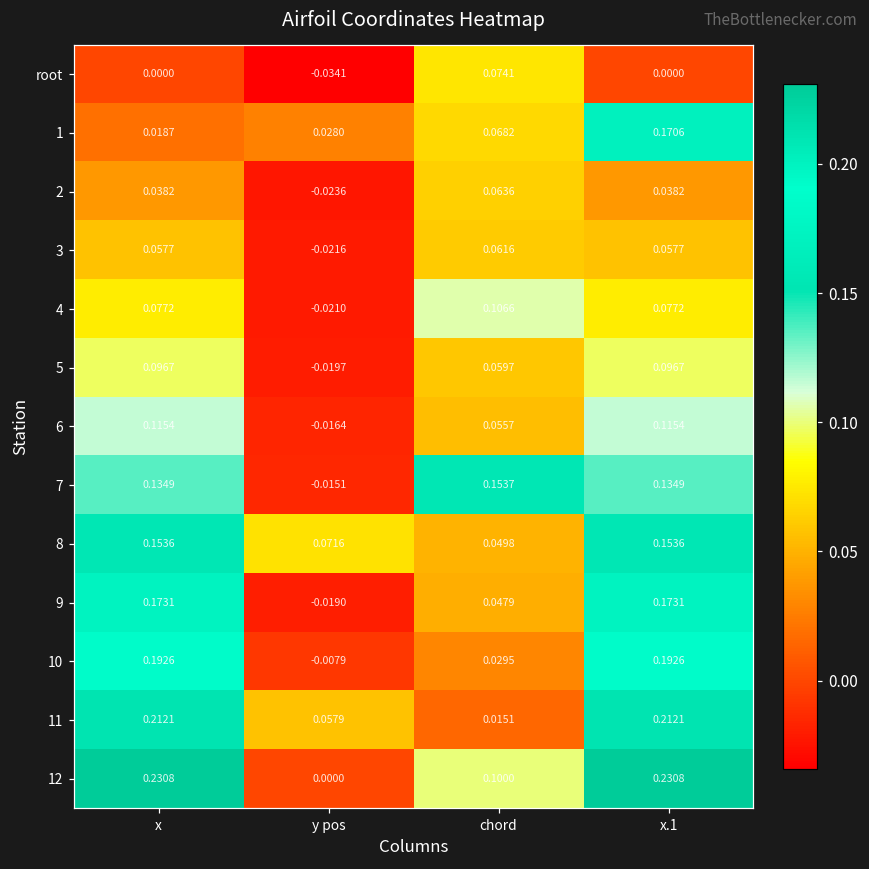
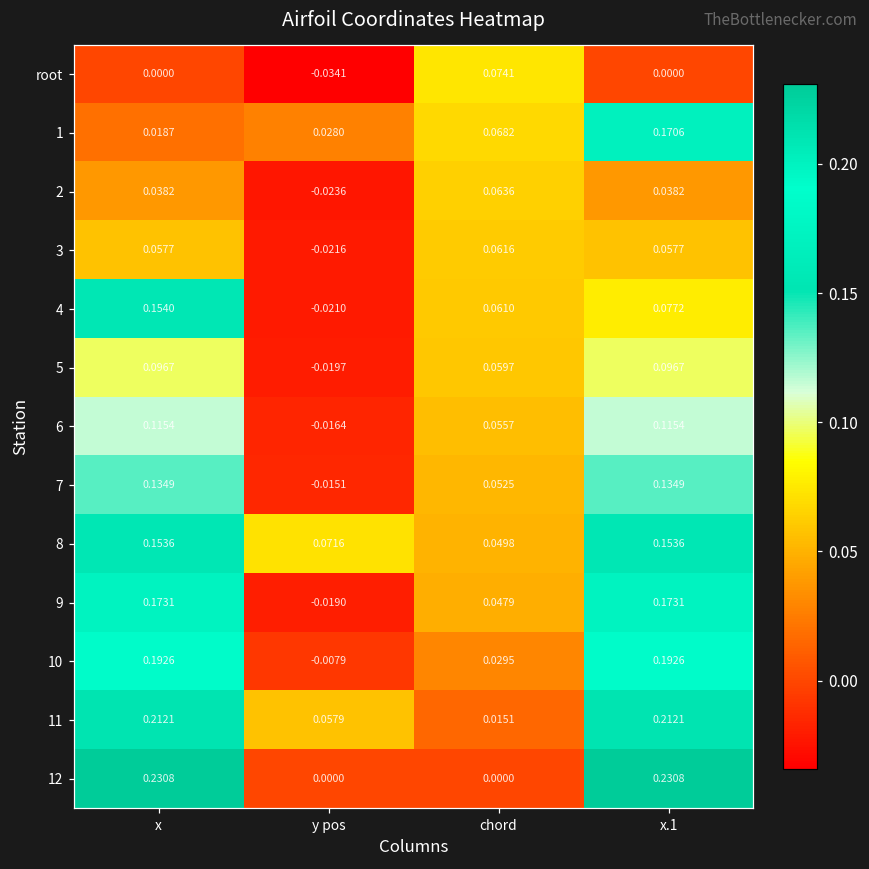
4, x: 0.0772 -> 0.1540
4, chord: 0.1066 -> 0.0610
7, chord: 0.1537 -> 0.0525
12, chord: 0.1000 -> 0.0000
